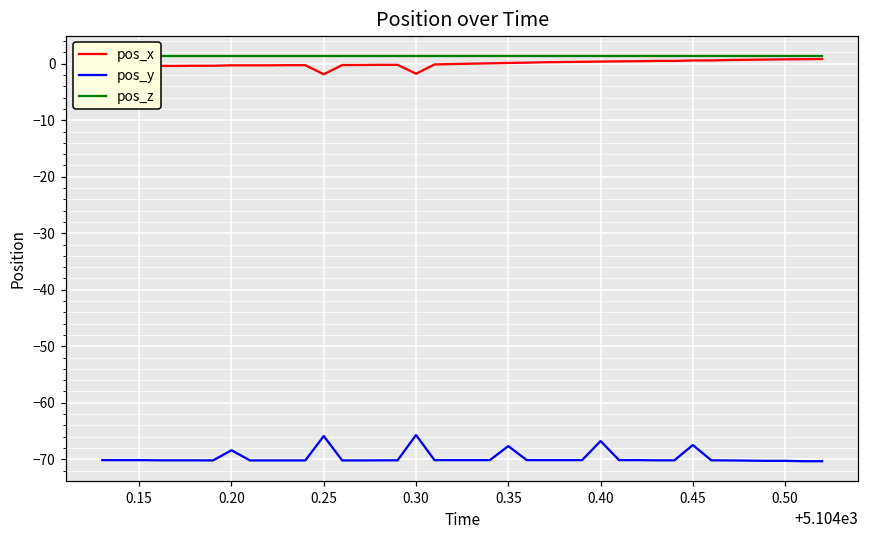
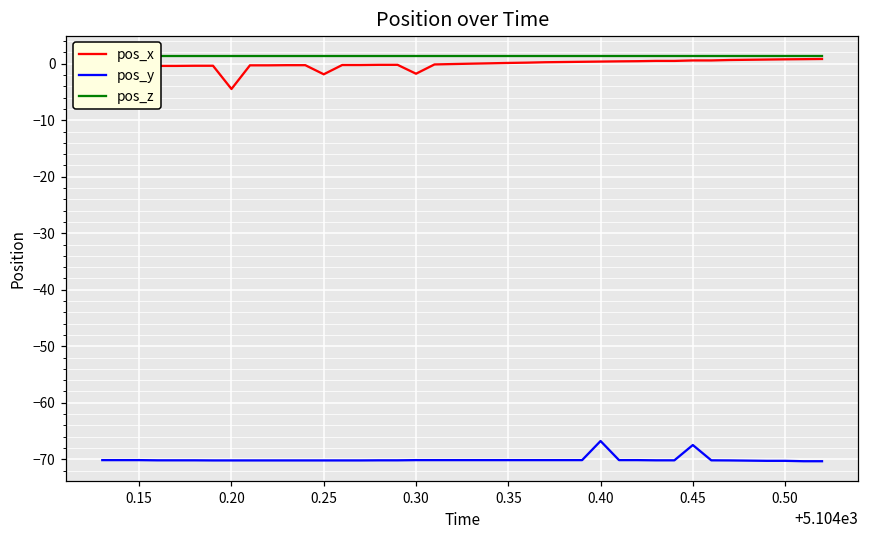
pos_x, 0.20: 0 -> -4
pos_y, 0.20: -68 -> -70
pos_y, 0.25: -66 -> -70
pos_y, 0.30: -66 -> -70
pos_y, 0.35: -68 -> -70
